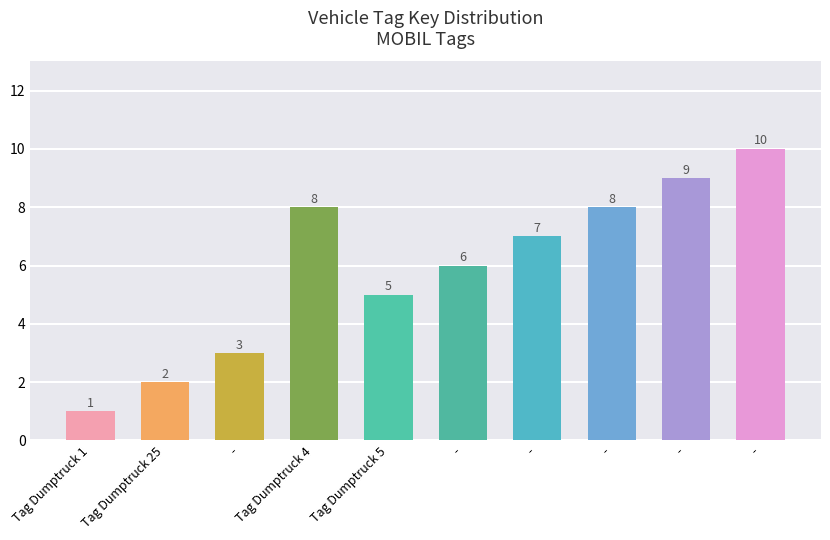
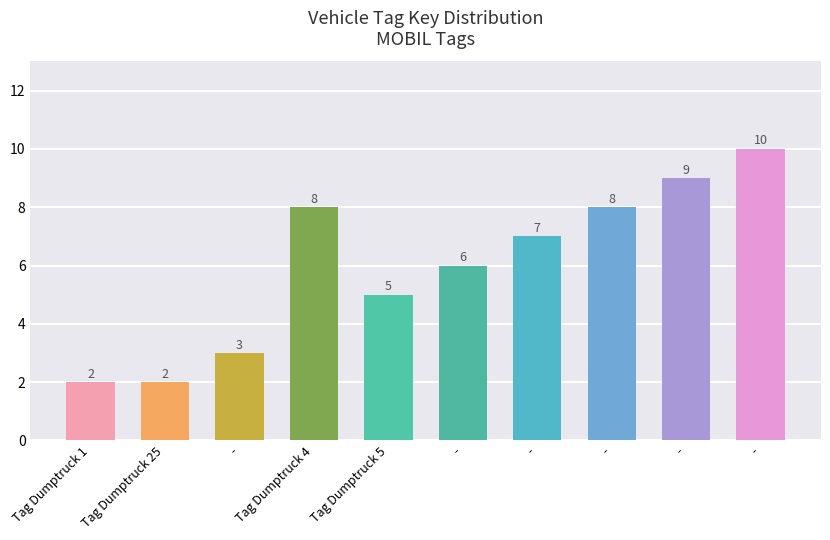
Tag Dumptruck 1: 1 -> 2
